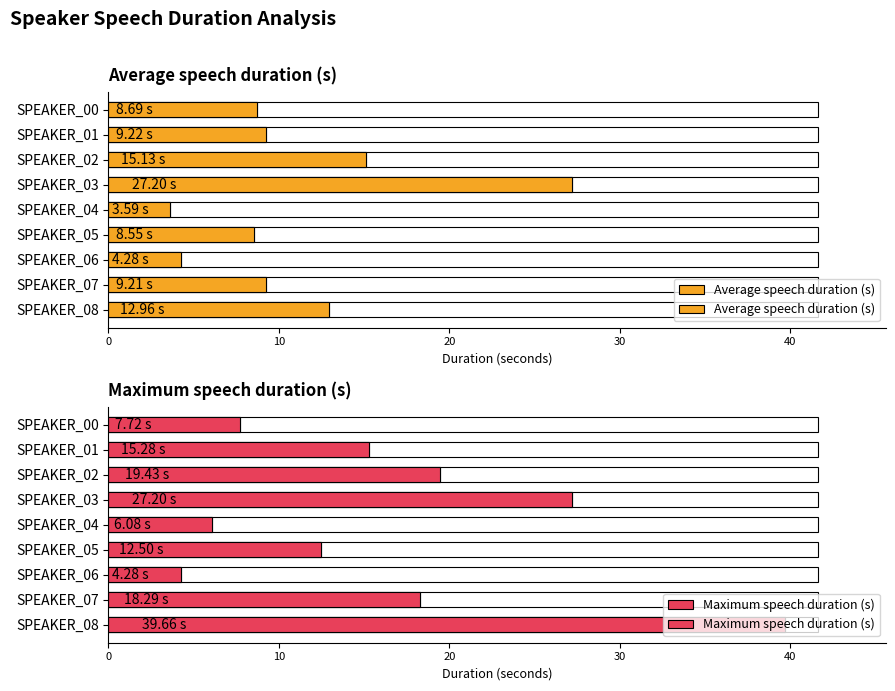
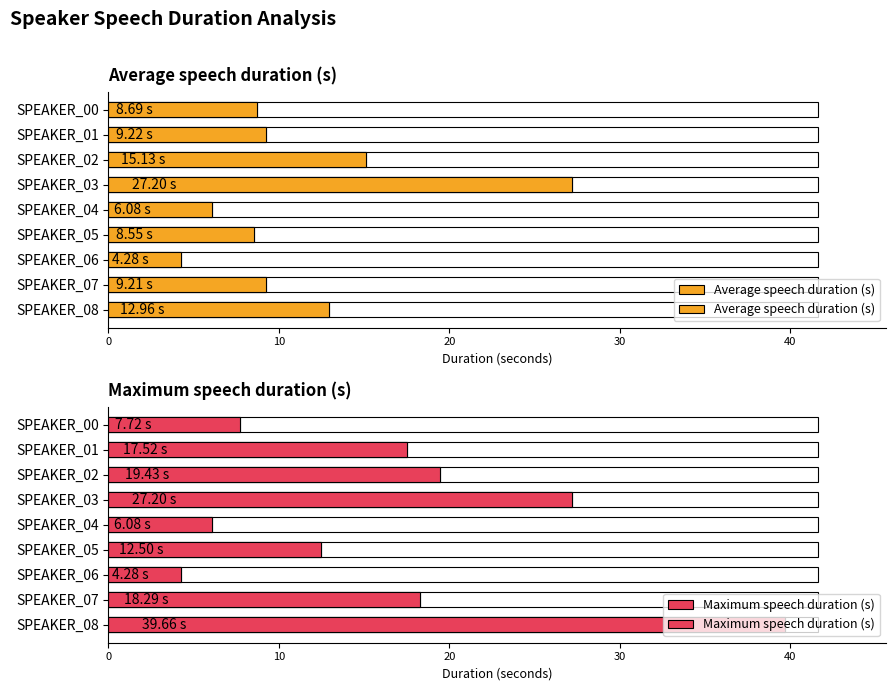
Average speech duration (s), Average speech duration (s), SPEAKER_04: 3.59 -> 6.08
Maximum speech duration (s), Maximum speech duration (s), SPEAKER_01: 15.28 -> 17.52
